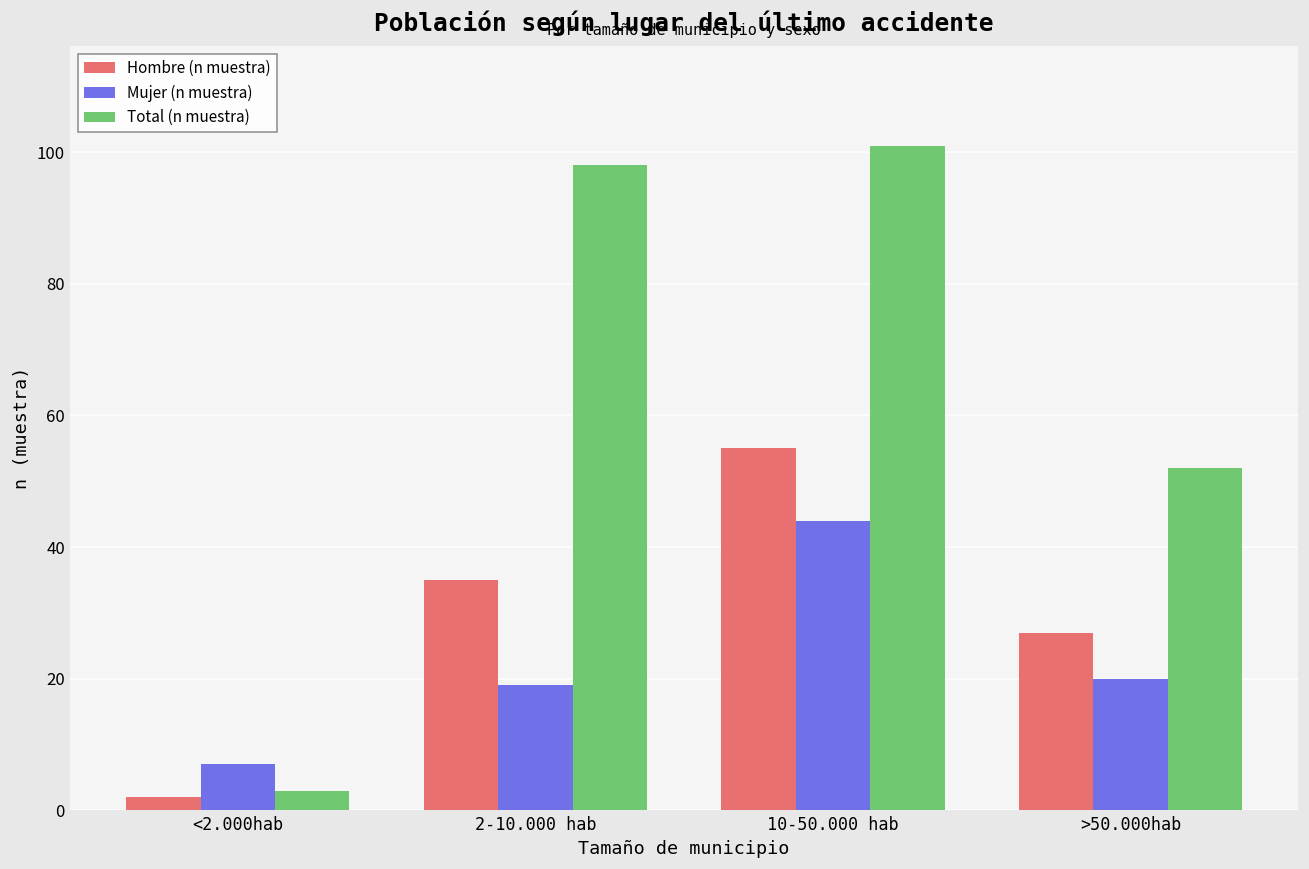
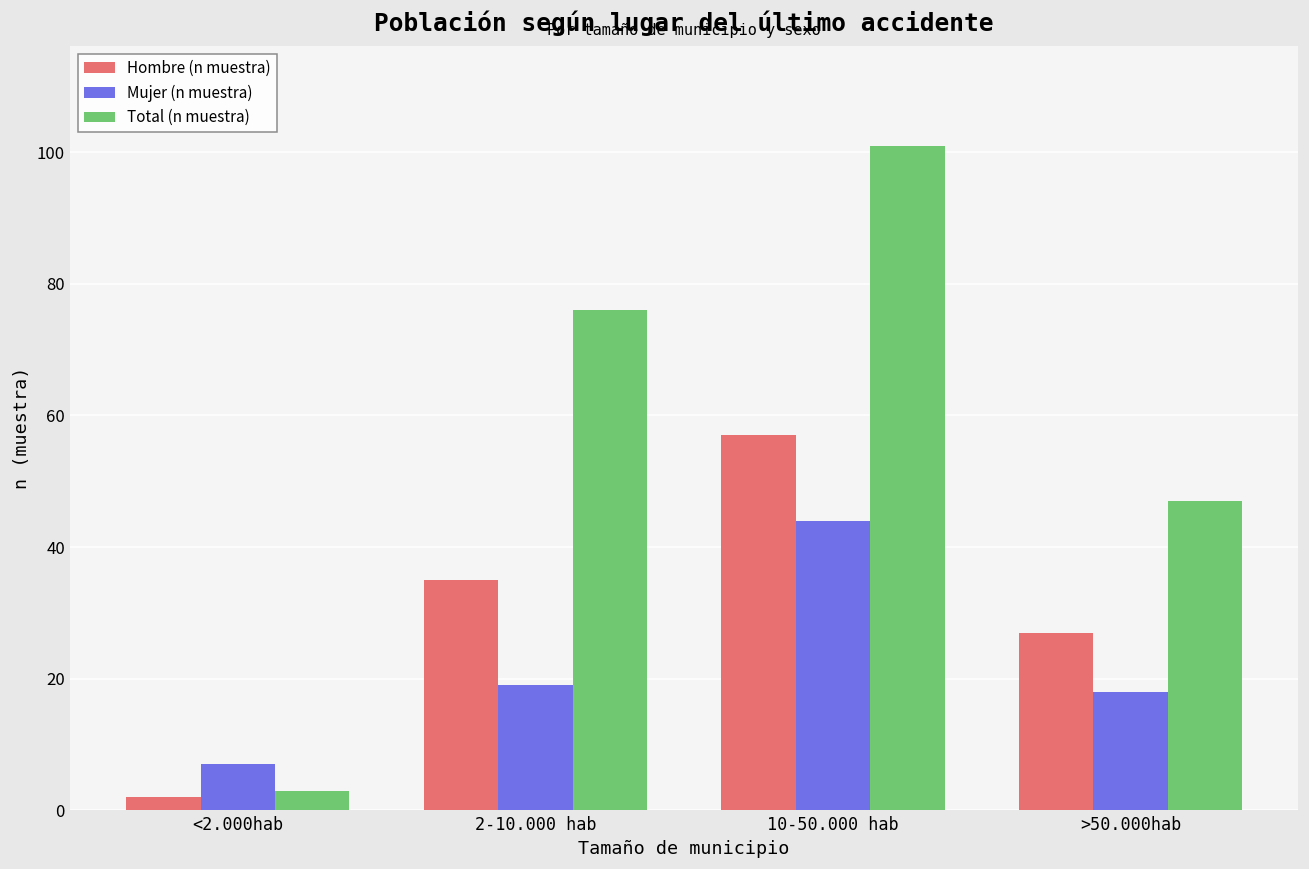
Total (n muestra), 2-10.000 hab: 98 -> 76
Hombre (n muestra), 10-50.000 hab: 55 -> 57
Mujer (n muestra), >50.000hab: 20 -> 18
Total (n muestra), >50.000hab: 52 -> 47
